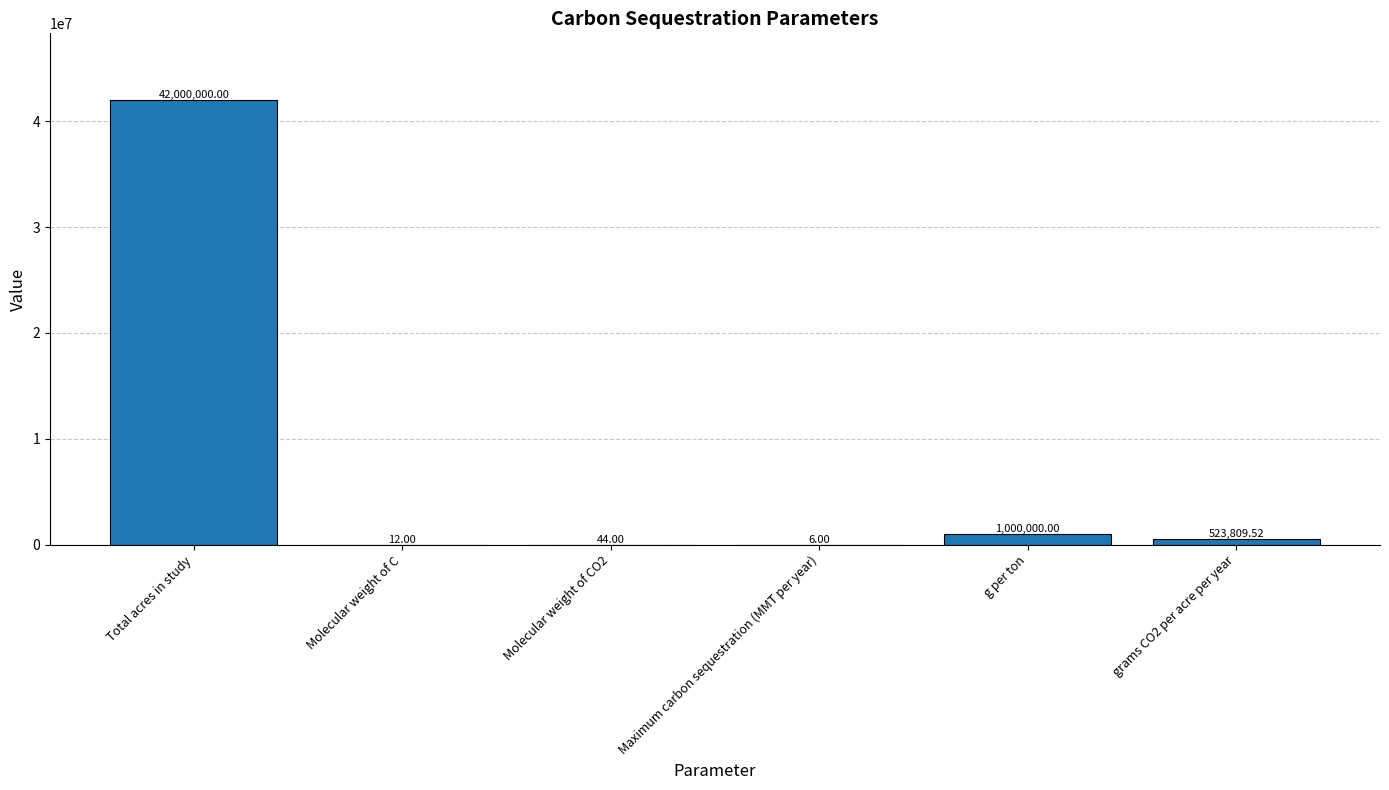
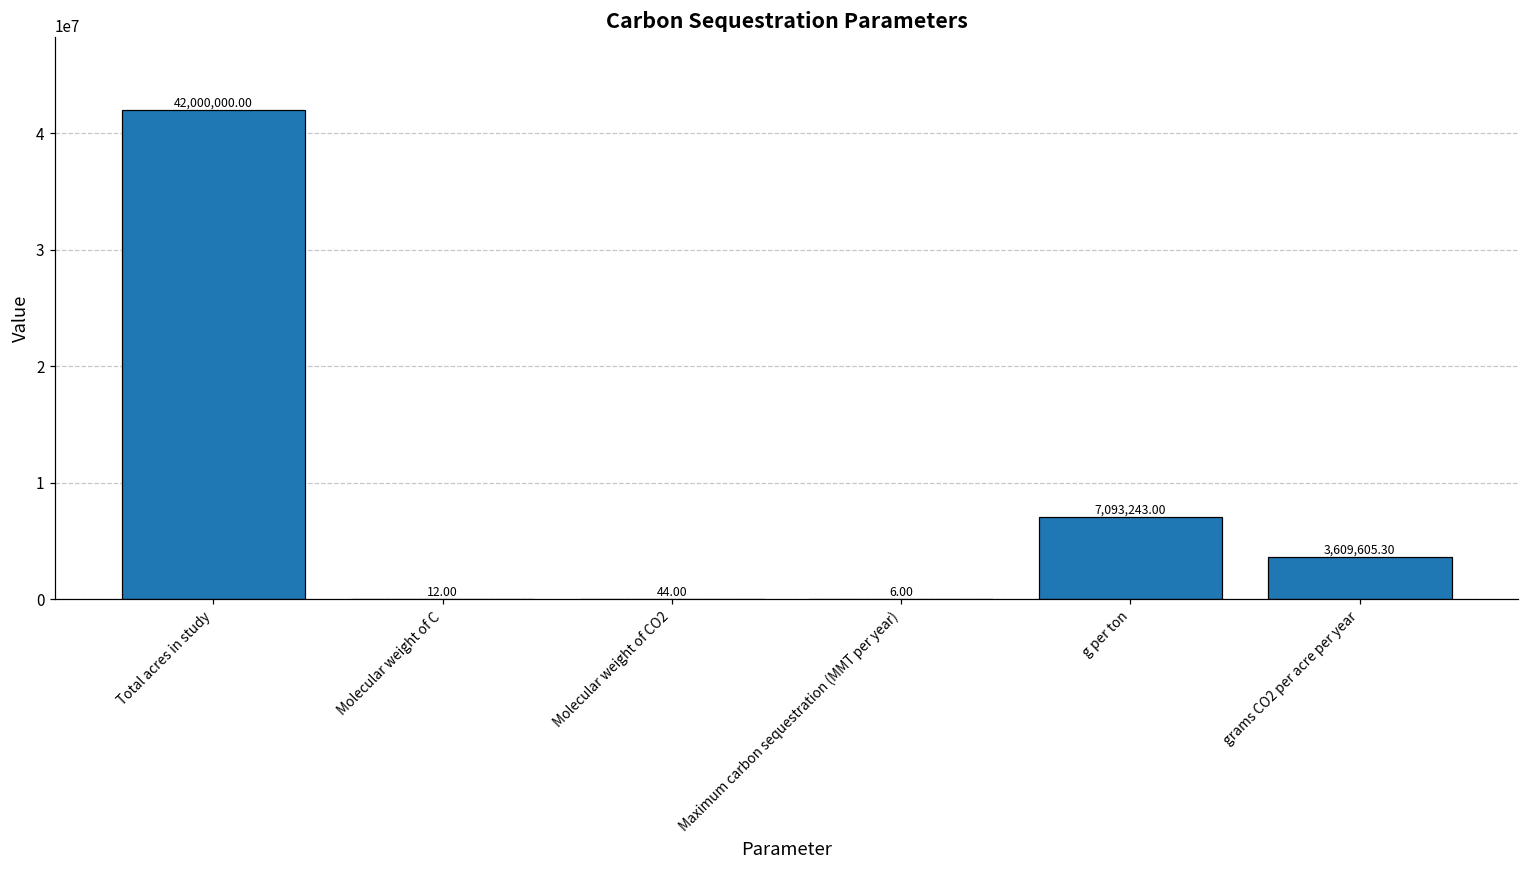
g per ton: 1,000,000.00 -> 7,093,243.00
grams CO2 per acre per year: 523,809.52 -> 3,609,605.30
